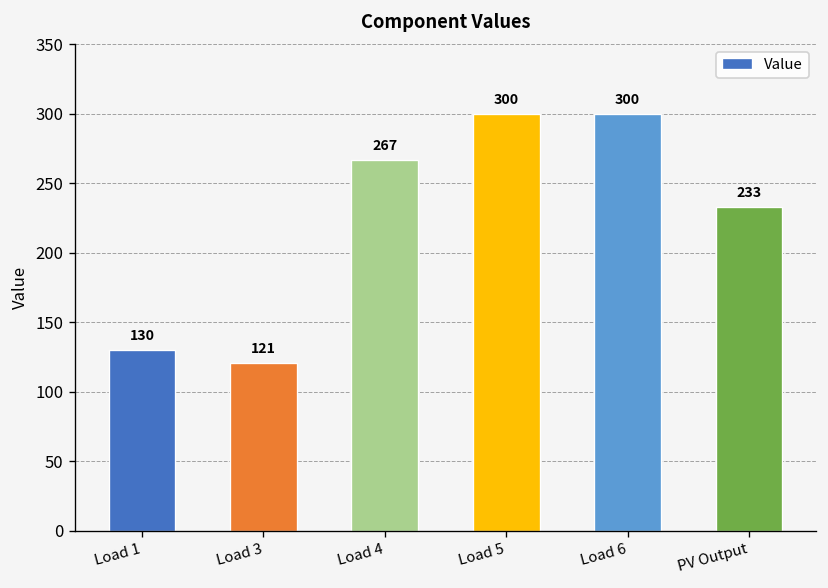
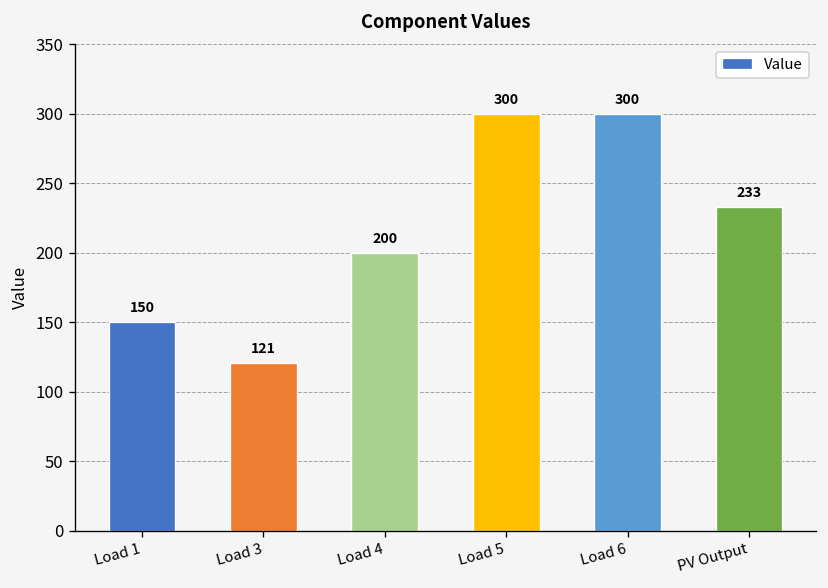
Load 1: 130 -> 150
Load 4: 267 -> 200
